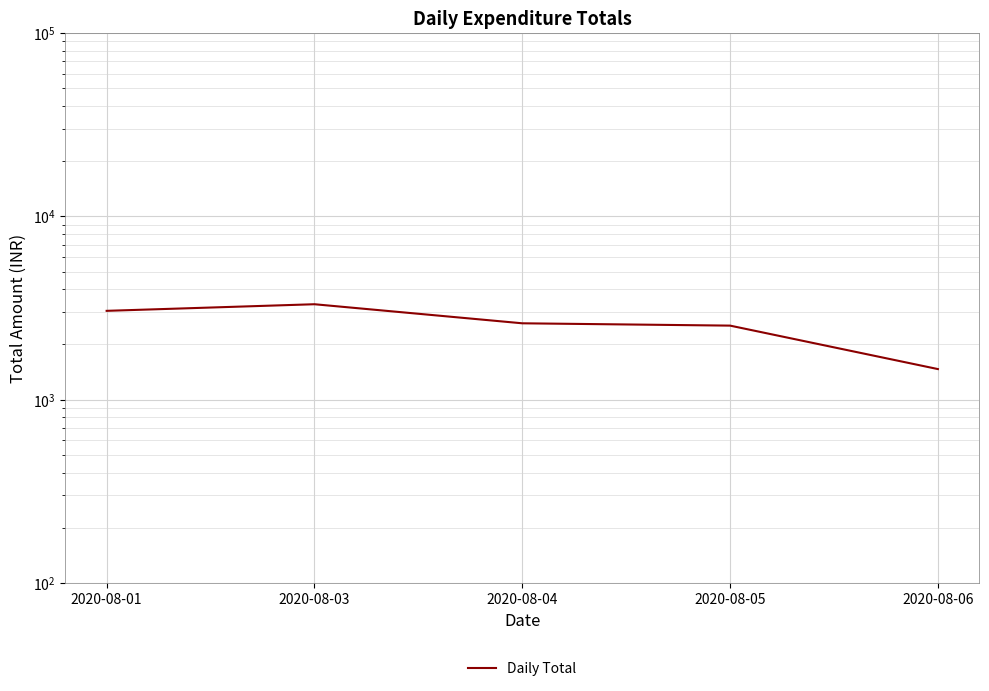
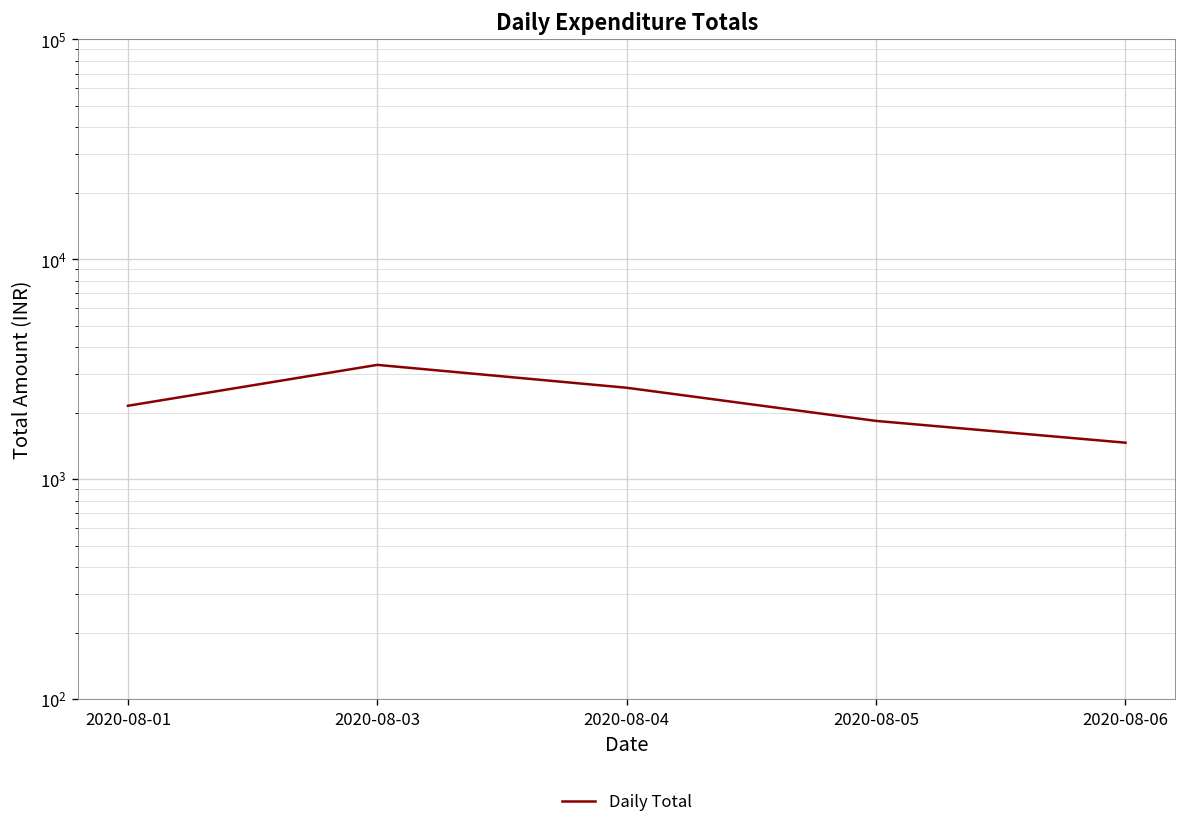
2020-08-01: 3100 -> 2200
2020-08-05: 2500 -> 1800
